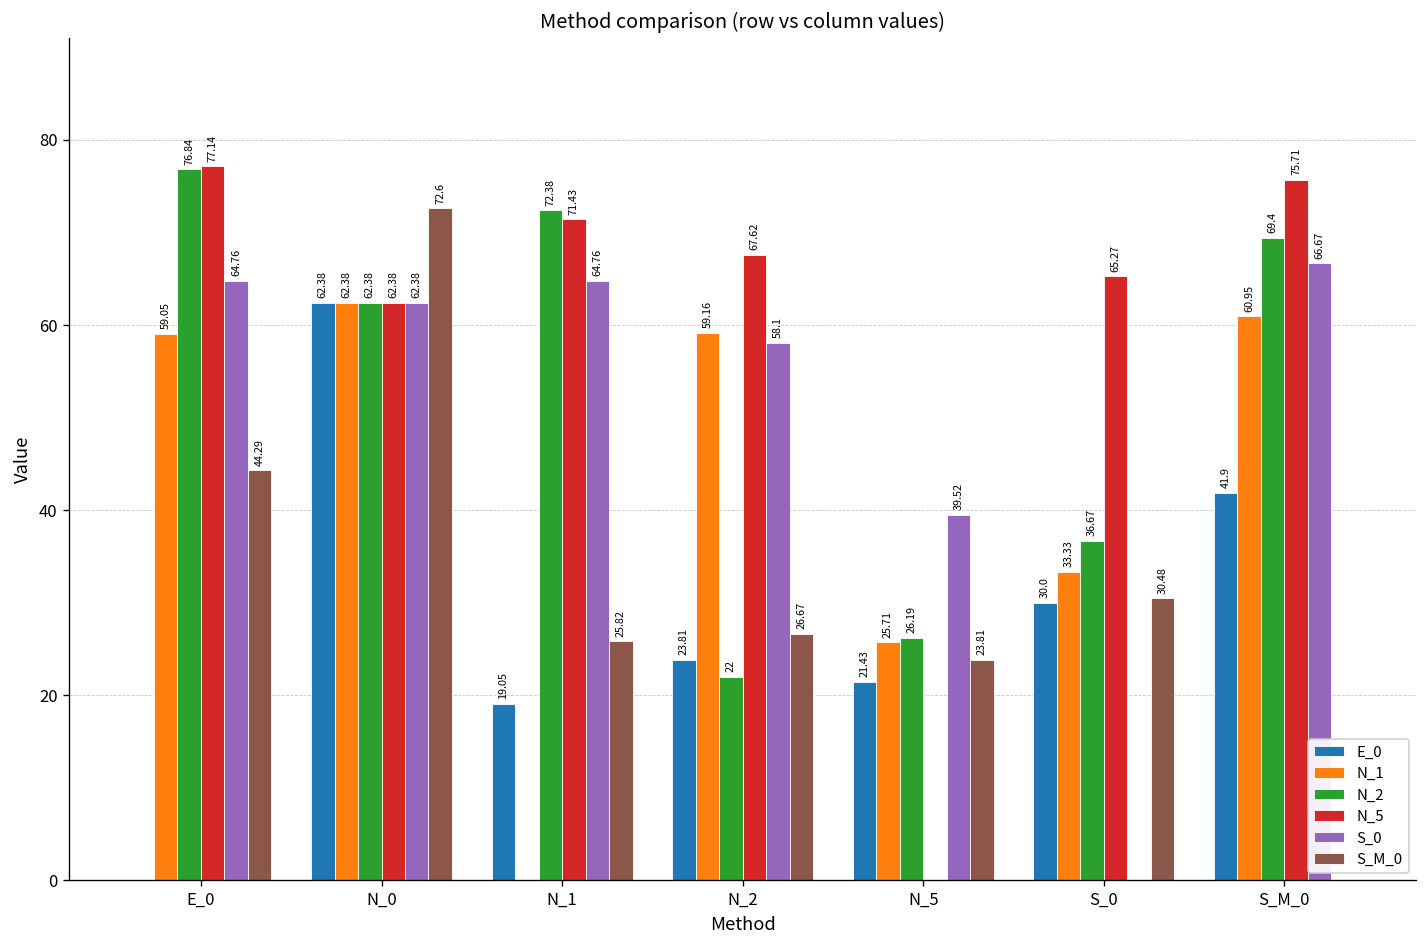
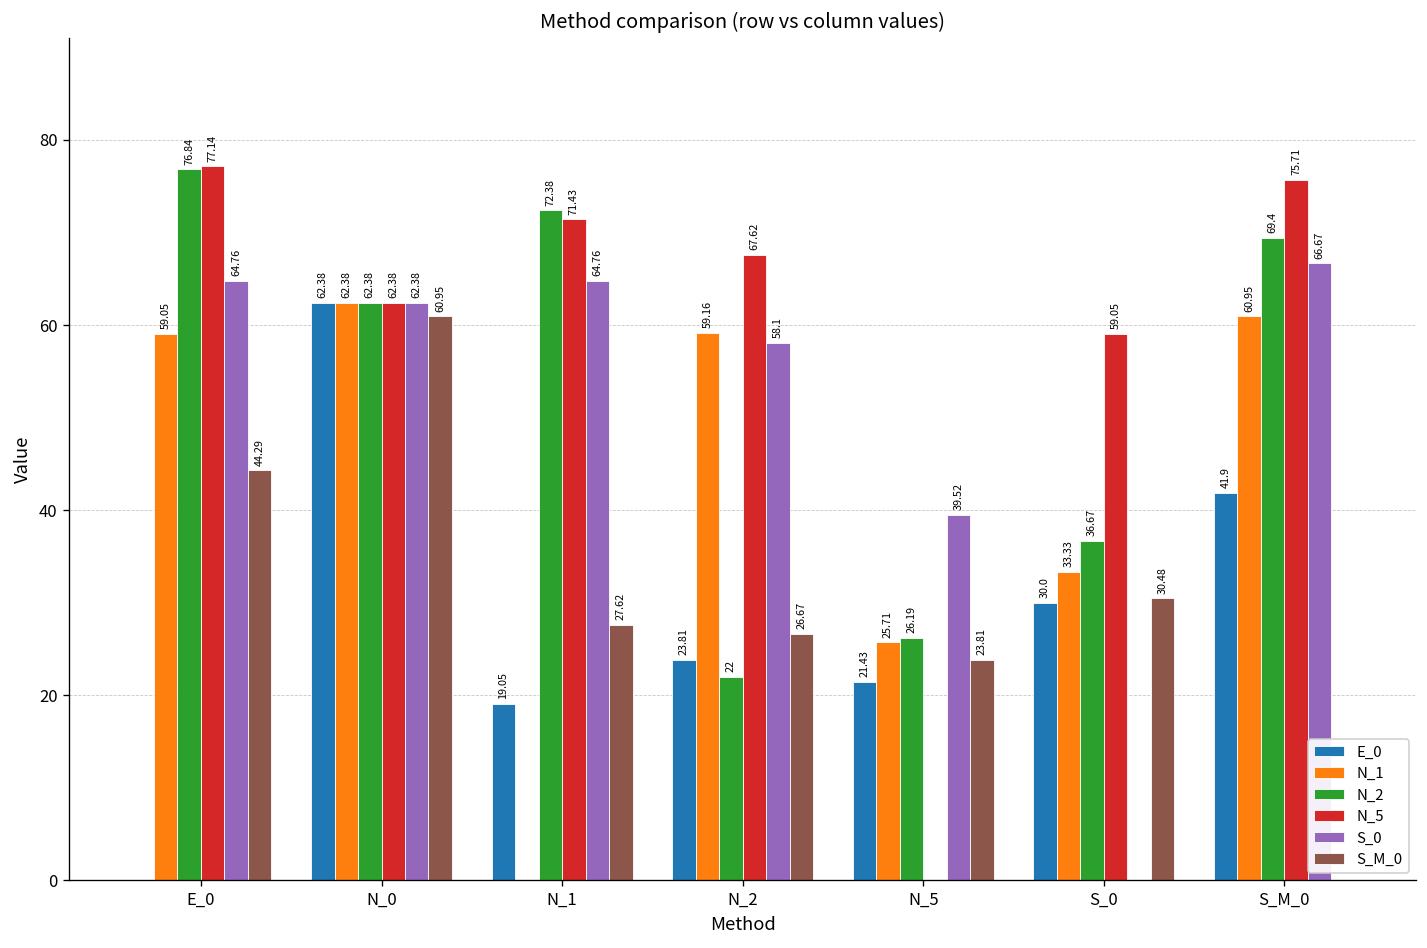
S_M_0, N_0: 72.6 -> 60.95
S_M_0, N_1: 25.82 -> 27.62
N_5, S_0: 65.27 -> 59.05
